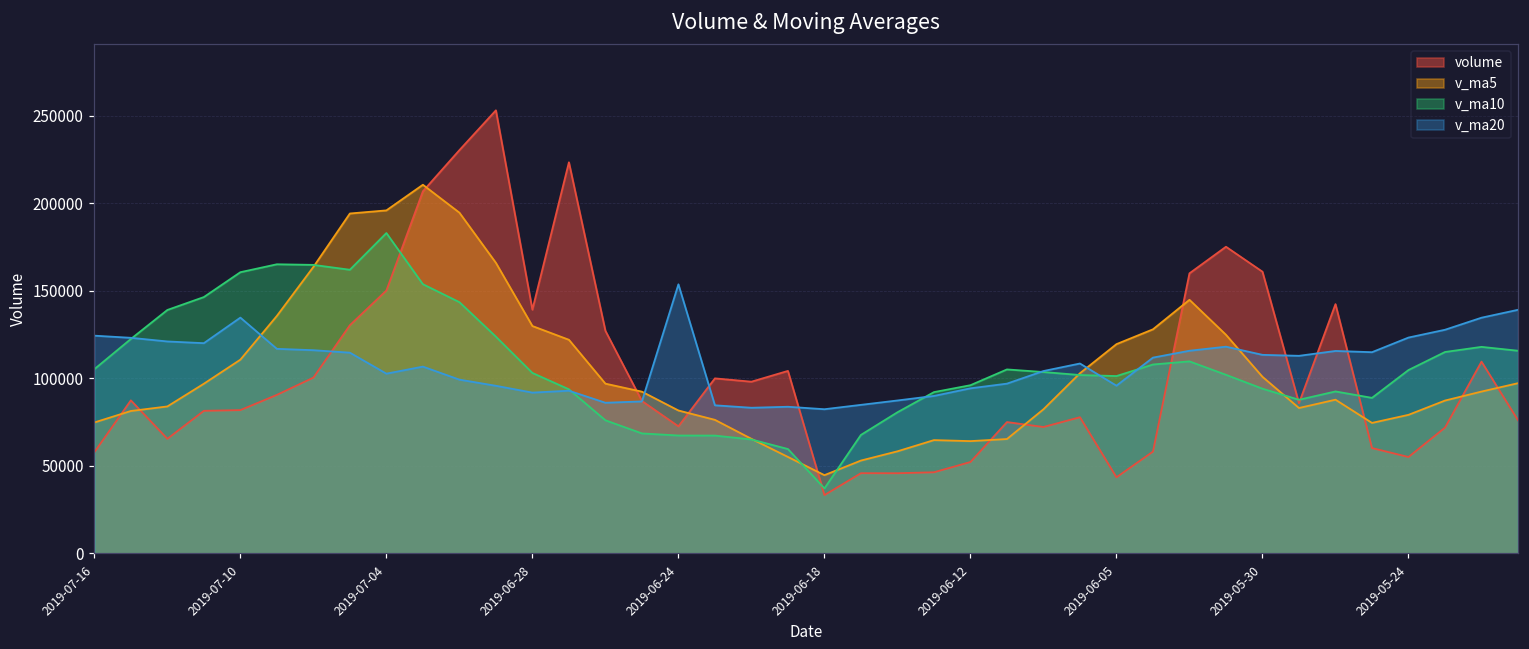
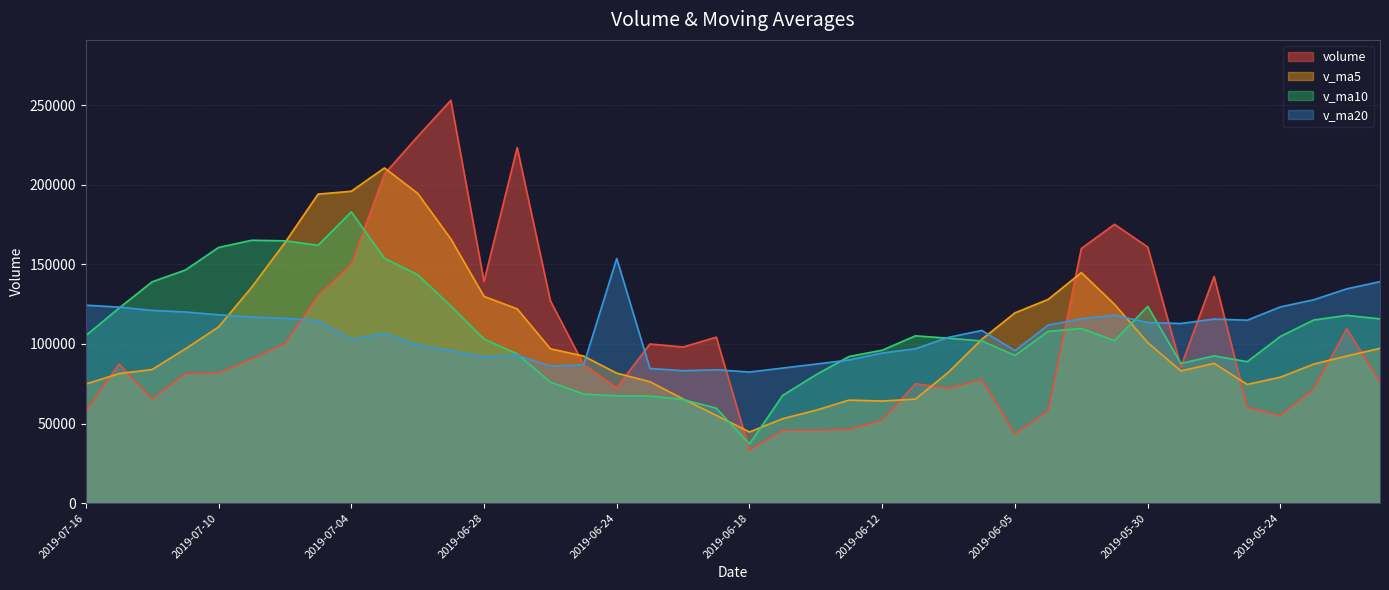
v_ma20, 2019-07-10: 135000 -> 118000
v_ma10, 2019-06-05: 101000 -> 93000
v_ma10, 2019-05-30: 94000 -> 124000
